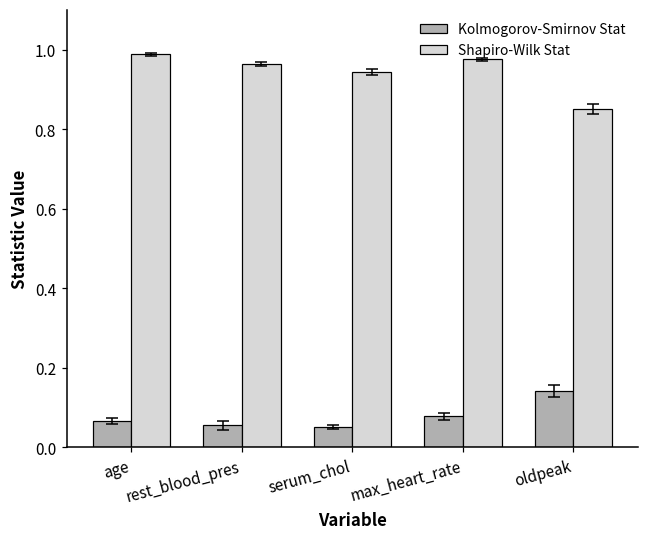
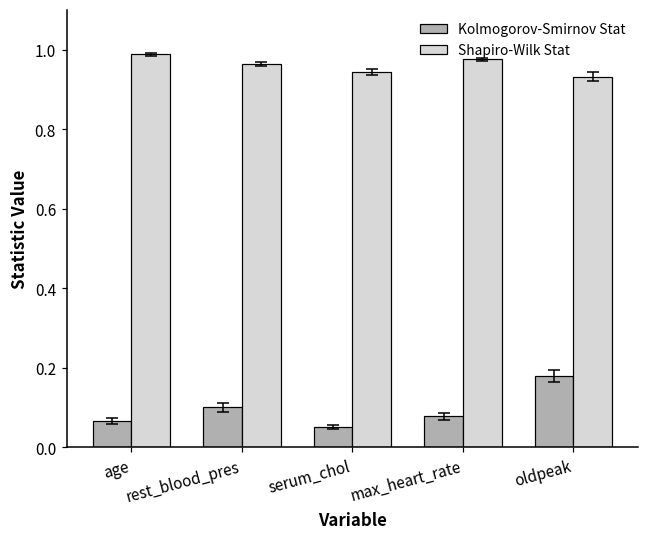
Kolmogorov-Smirnov Stat, rest_blood_pres: 0.06 -> 0.10
Kolmogorov-Smirnov Stat, oldpeak: 0.14 -> 0.18
Shapiro-Wilk Stat, oldpeak: 0.85 -> 0.93
